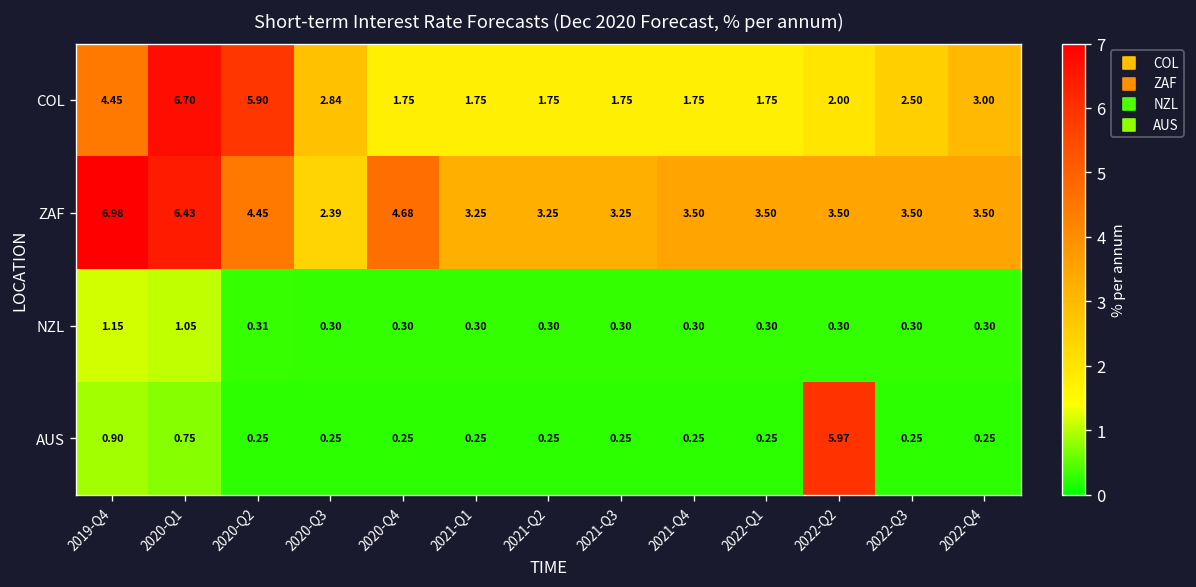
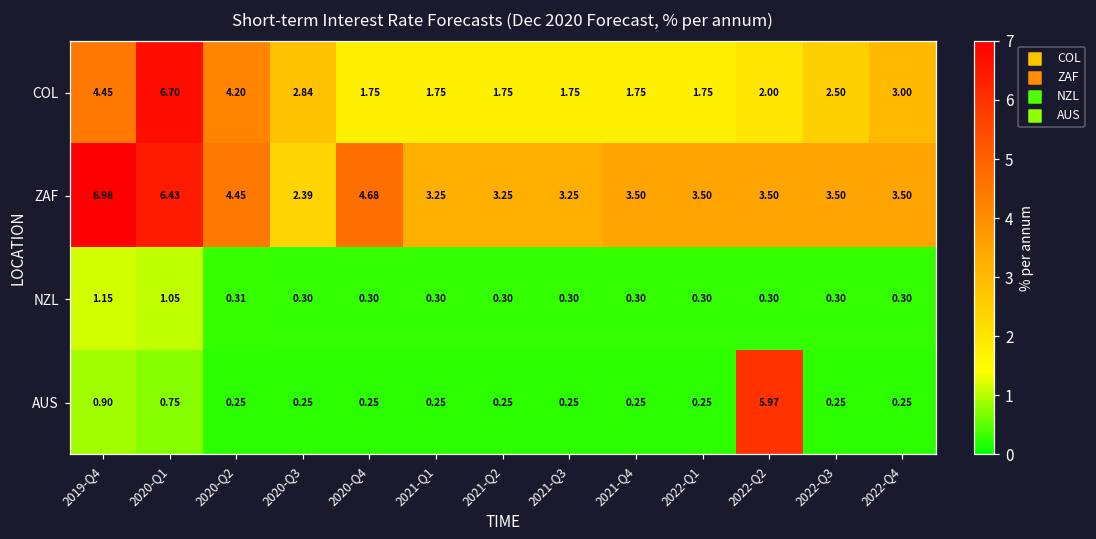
COL, 2020-Q2: 5.90 -> 4.20
